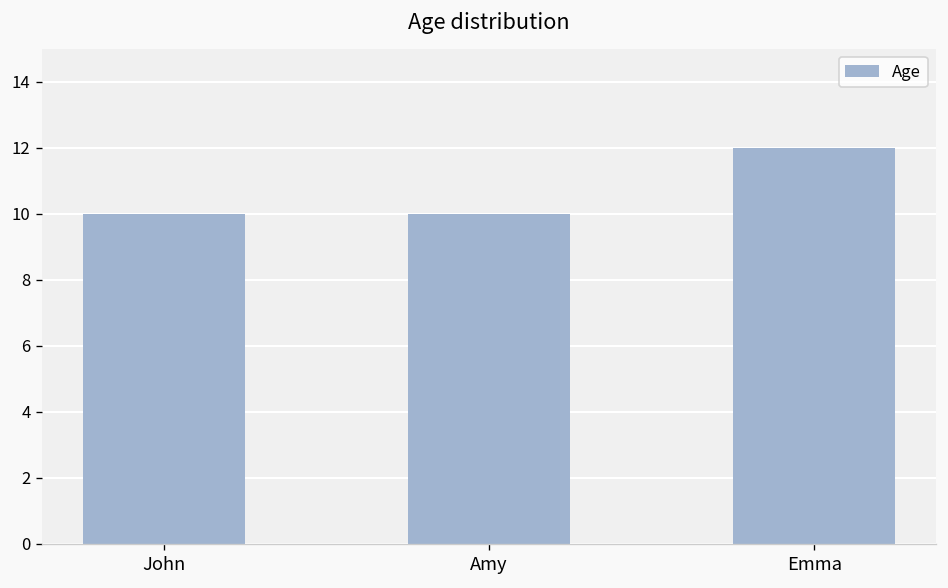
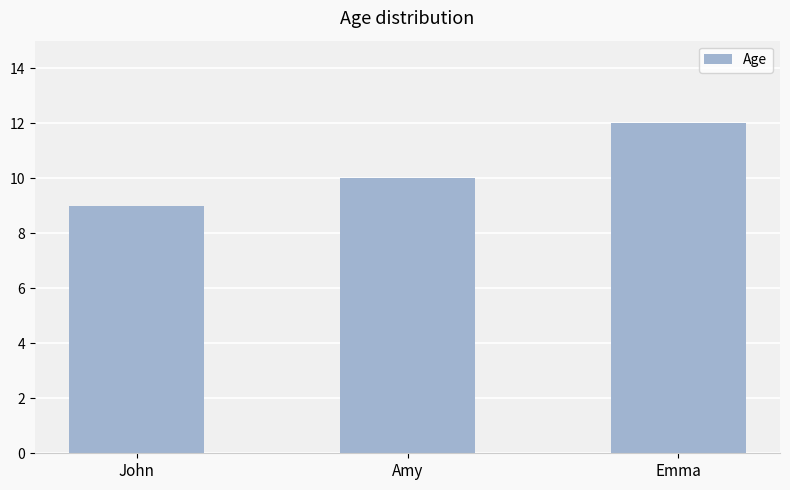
John: 10 -> 9
